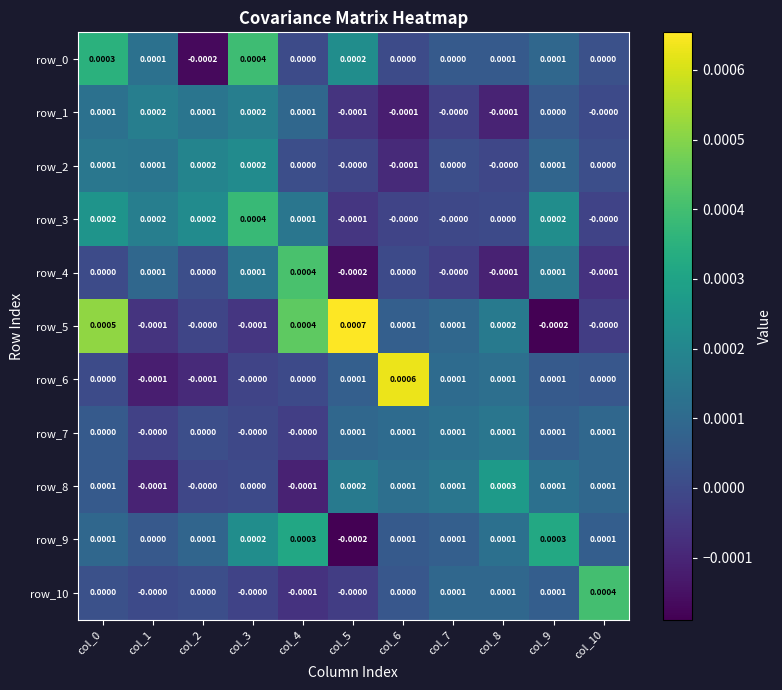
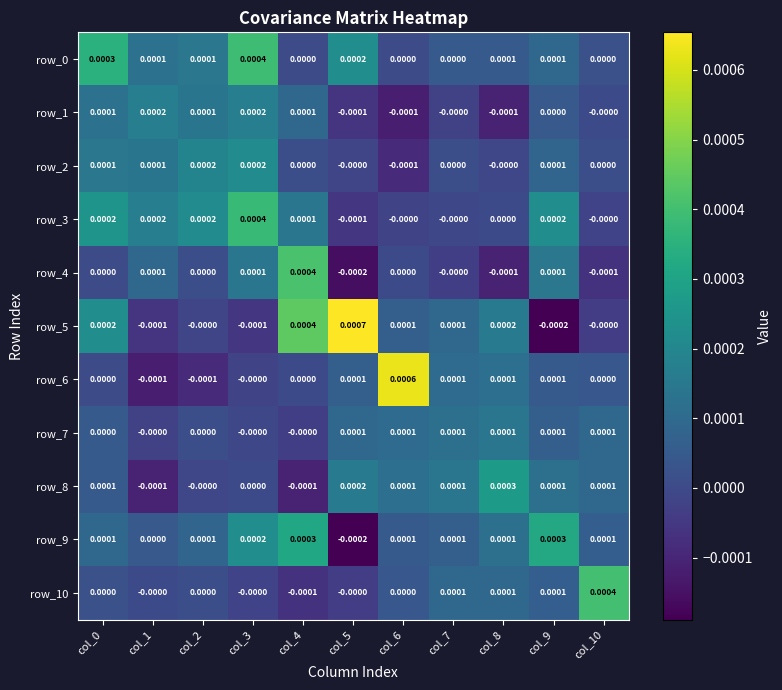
row_0, col_2: -0.0002 -> 0.0001
row_5, col_0: 0.0005 -> 0.0002
